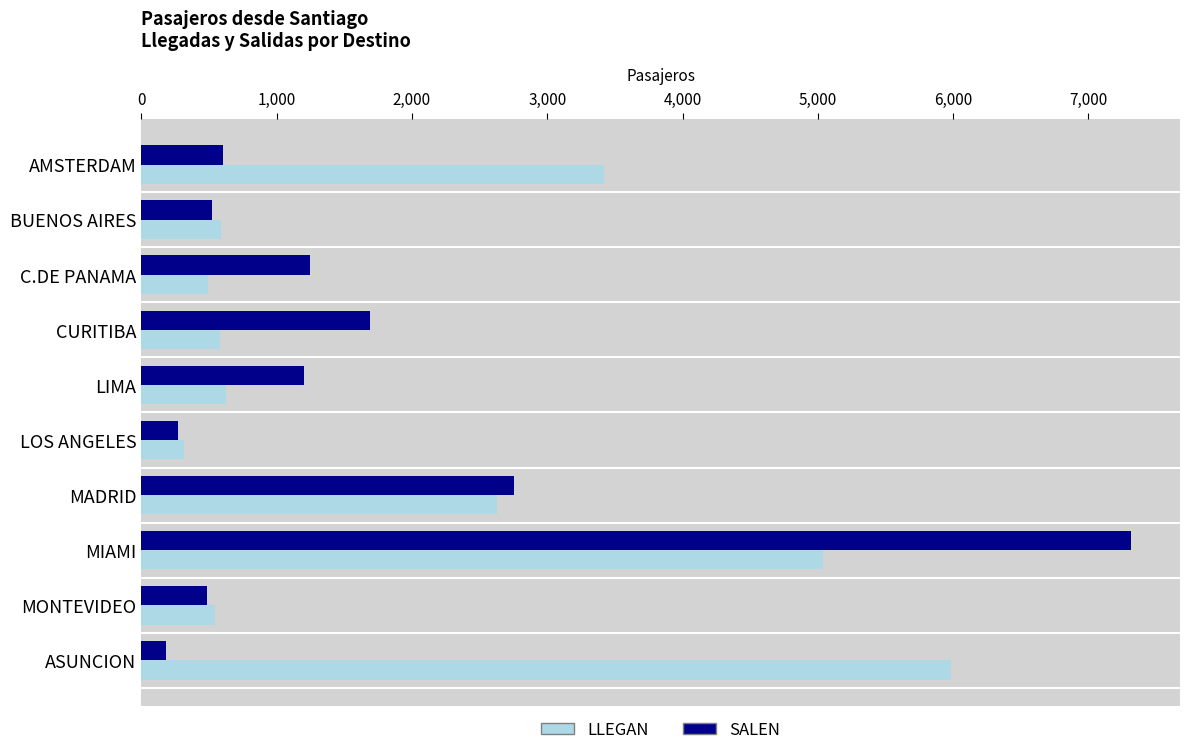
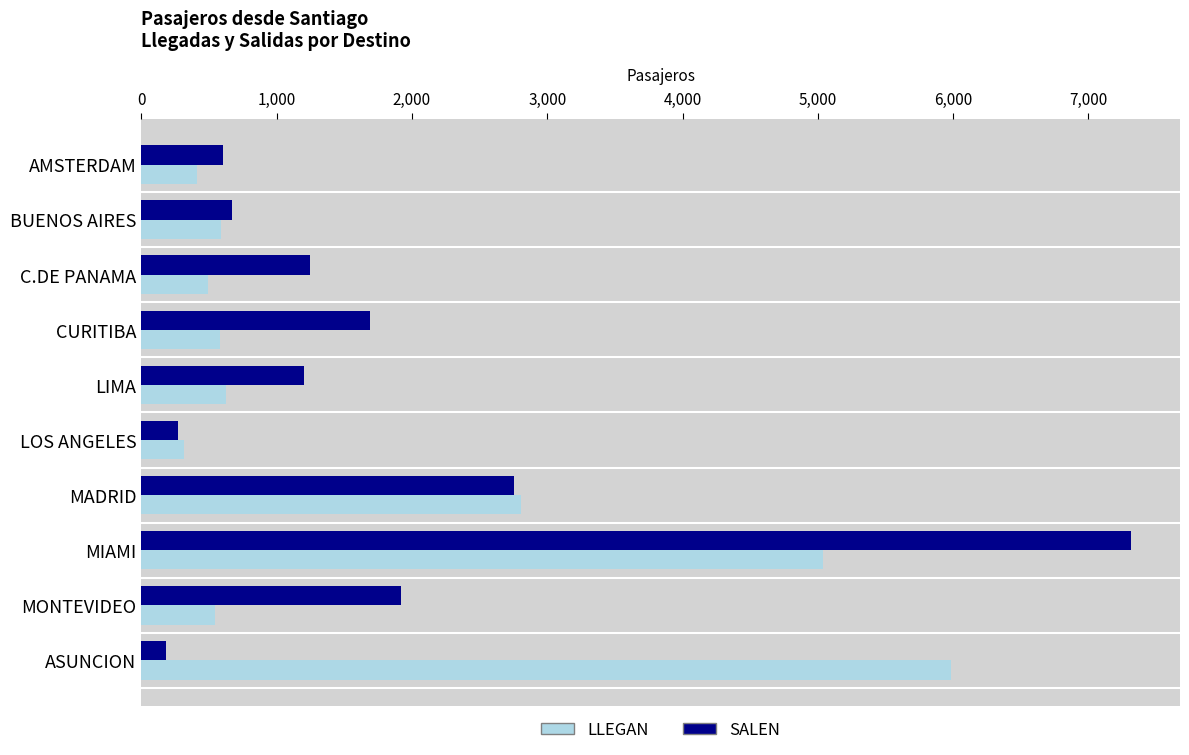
LLEGAN, AMSTERDAM: 3,420 -> 410
SALEN, BUENOS AIRES: 520 -> 670
LLEGAN, MADRID: 2,630 -> 2,810
SALEN, MONTEVIDEO: 480 -> 1,920
